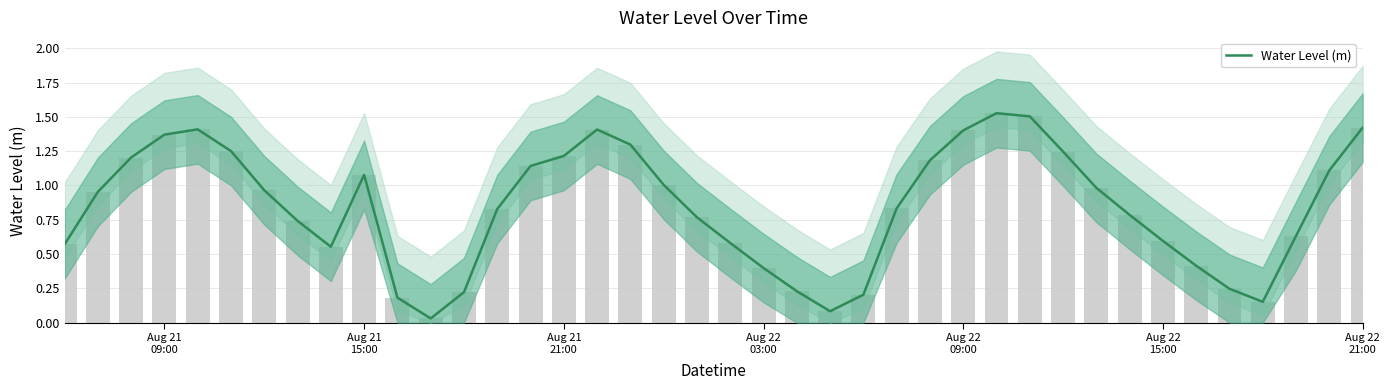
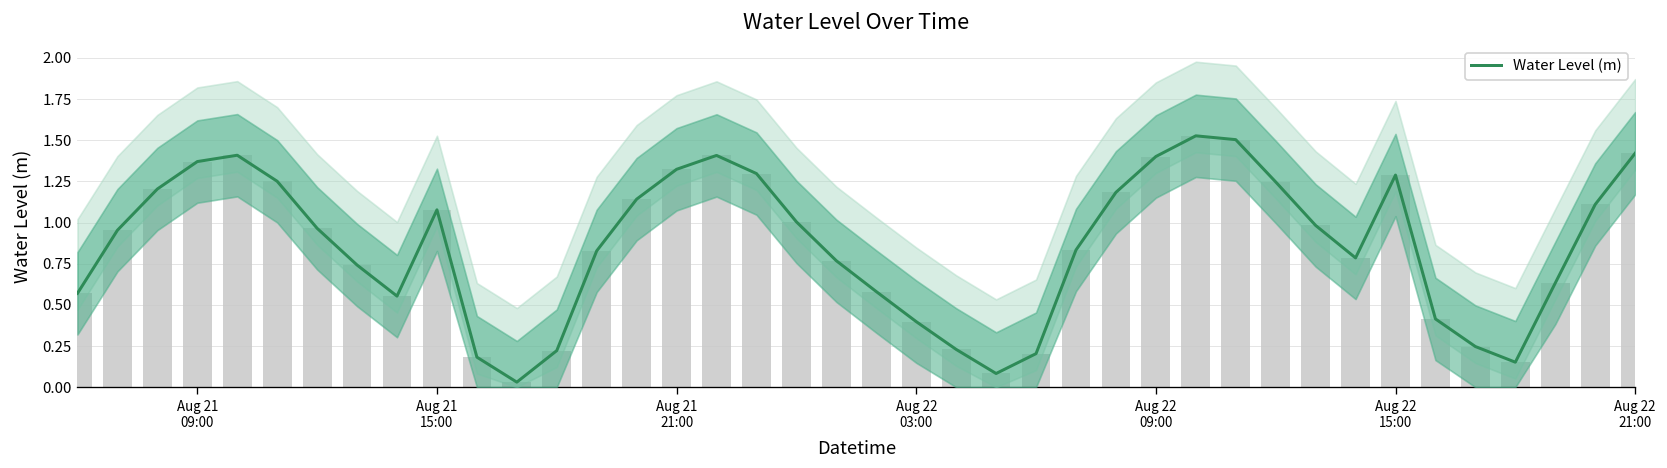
Water Level (m), Aug 21 21:00: 1.21 -> 1.32
Water Level (m), Aug 22 15:00: 0.60 -> 1.29
